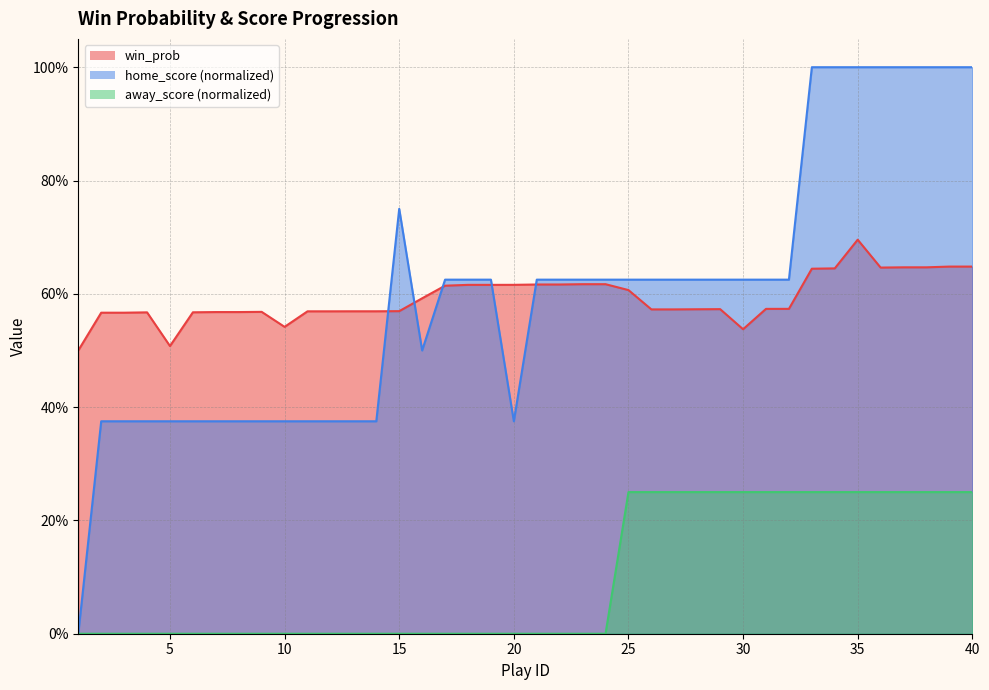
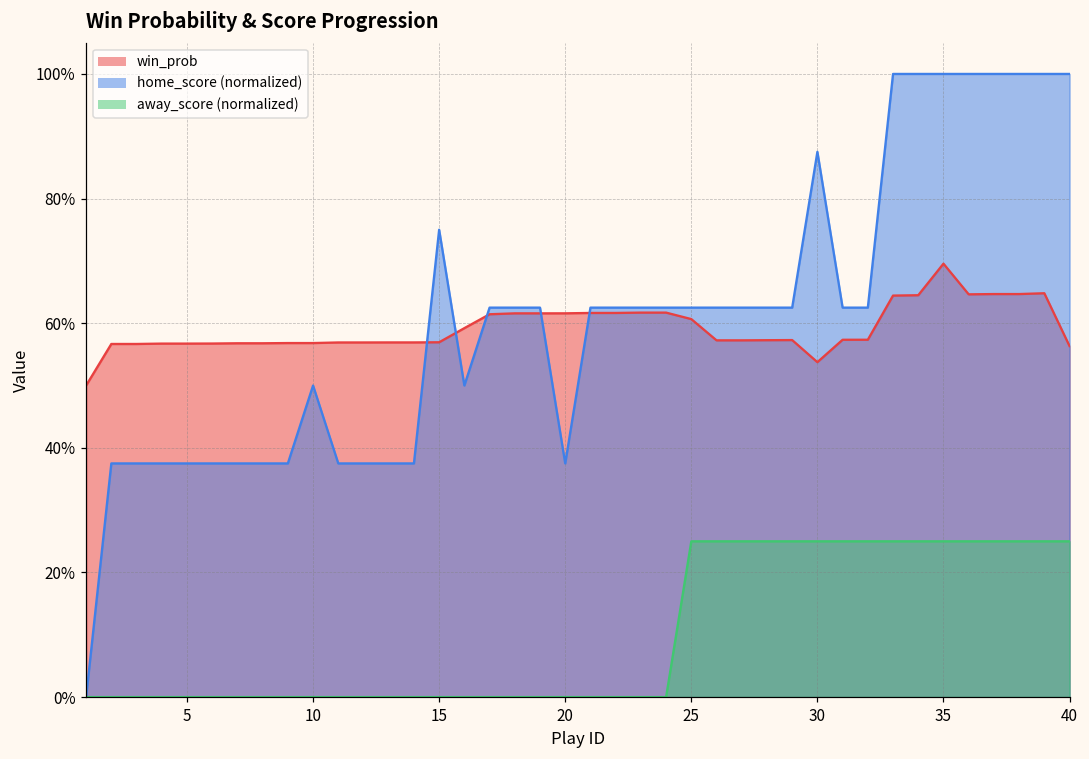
win_prob, 5: 51% -> 57%
win_prob, 10: 54% -> 57%
home_score (normalized), 10: 38% -> 50%
home_score (normalized), 30: 63% -> 88%
win_prob, 40: 65% -> 56%
